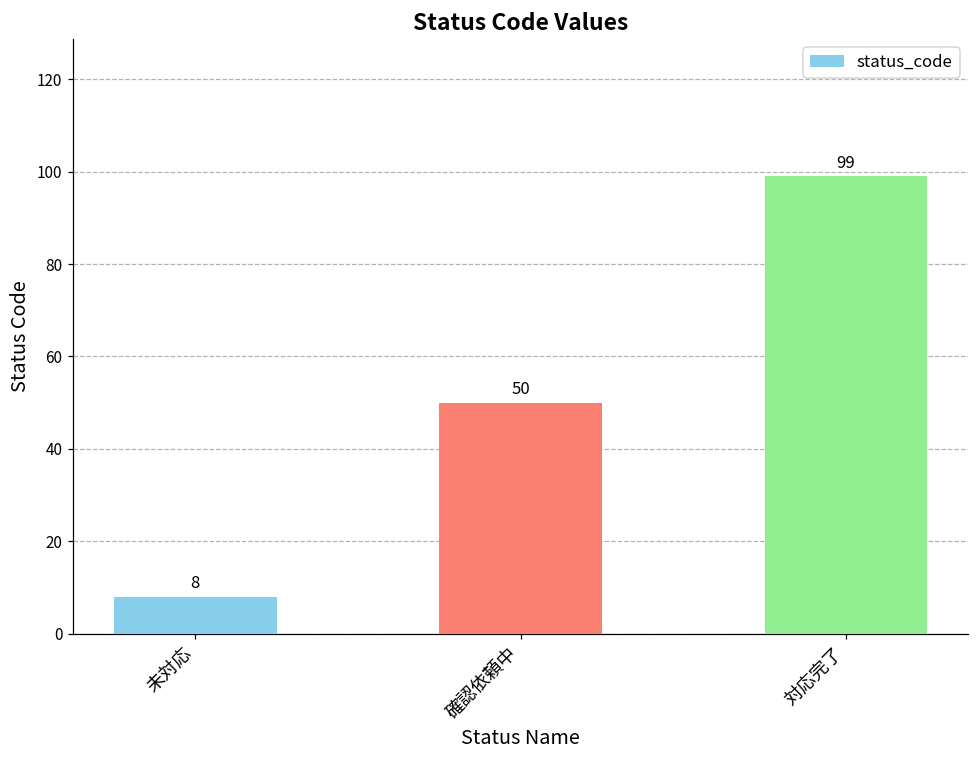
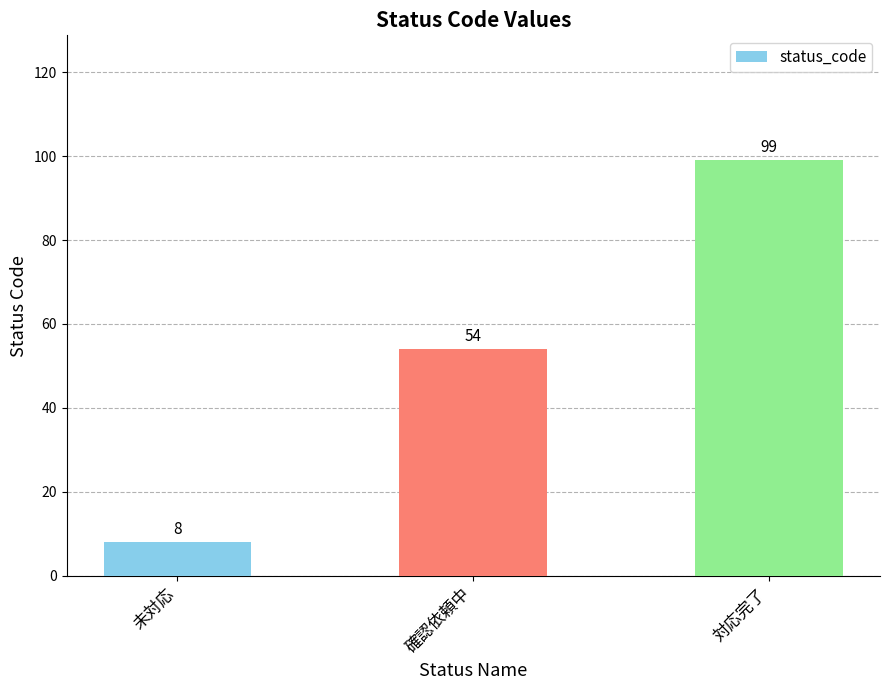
確認依頼中: 50 -> 54
